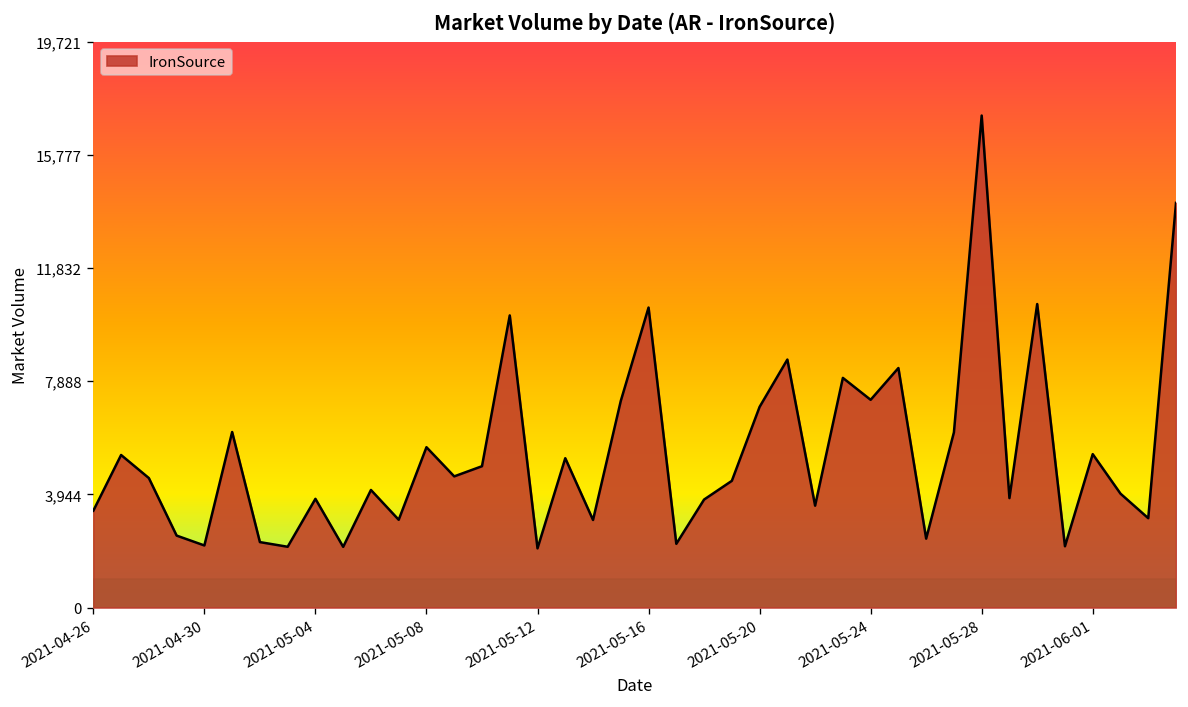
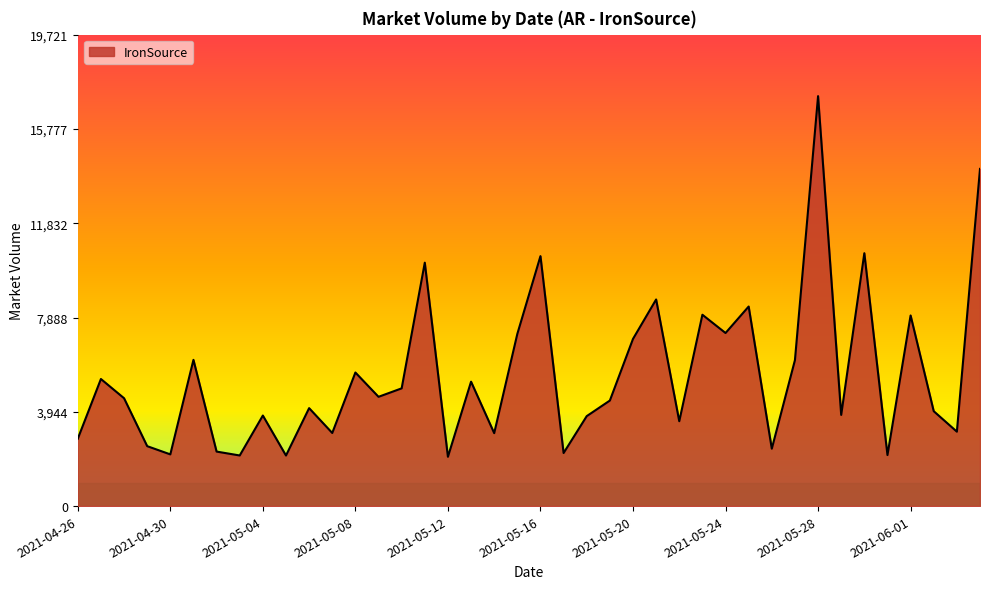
2021-04-26: 3,400 -> 2,800
2021-06-01: 5,300 -> 8,000
